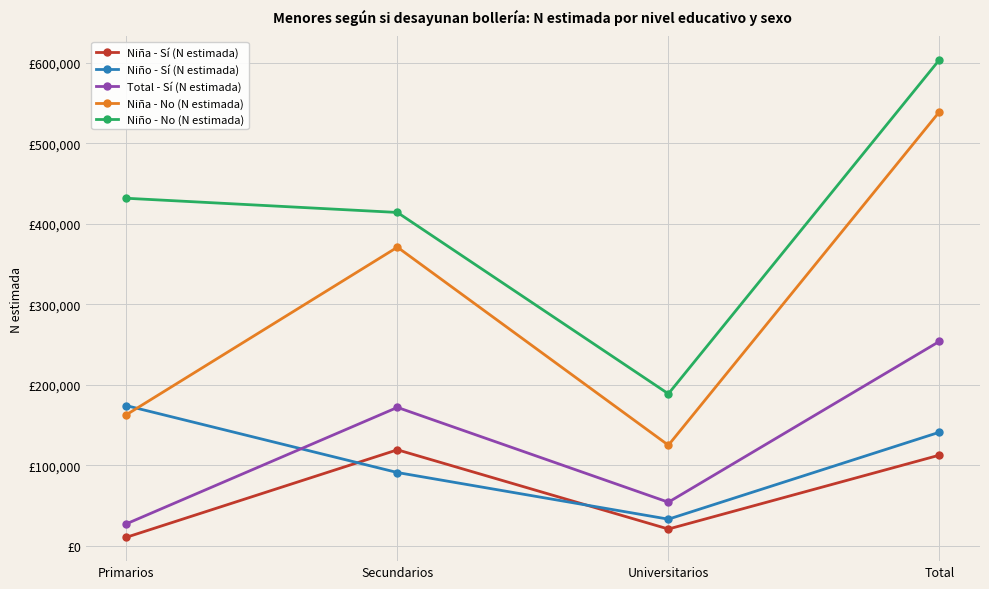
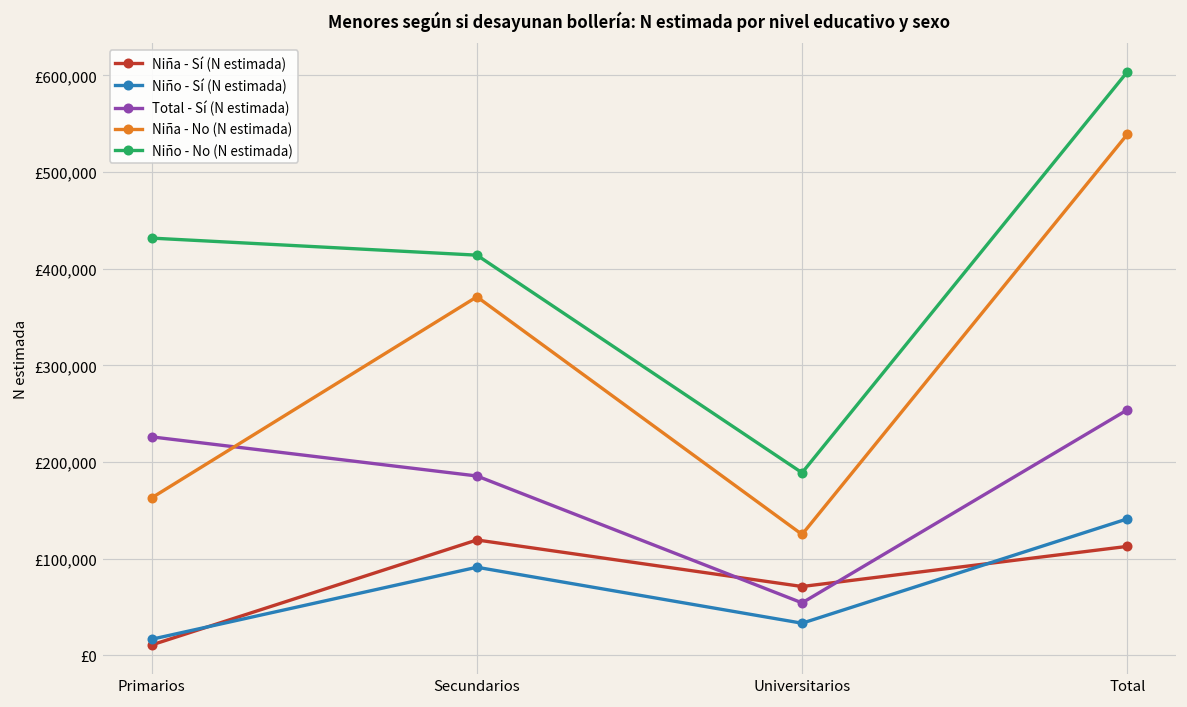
Niño - Sí (N estimada), Primarios: £170,000 -> £20,000
Total - Sí (N estimada), Primarios: £30,000 -> £230,000
Total - Sí (N estimada), Secundarios: £170,000 -> £190,000
Niña - Sí (N estimada), Universitarios: £20,000 -> £70,000
